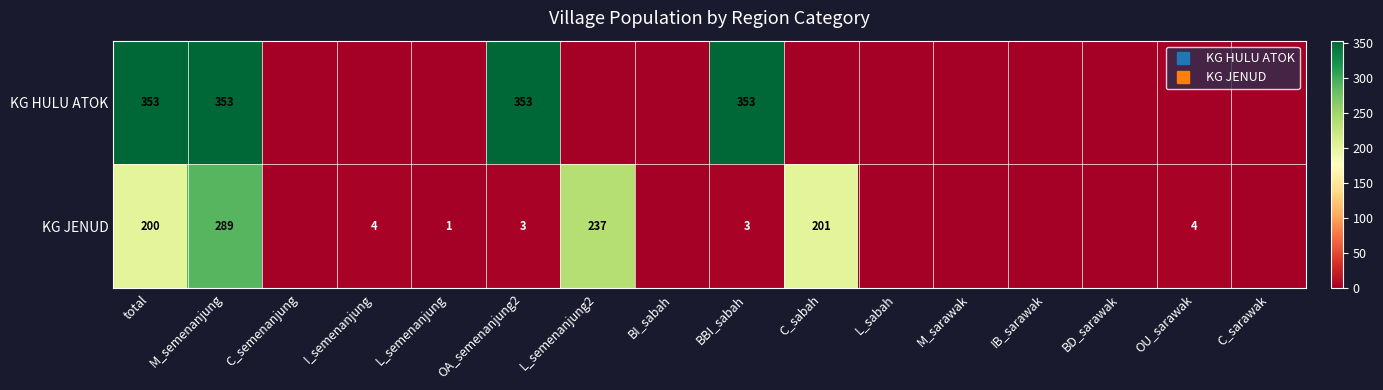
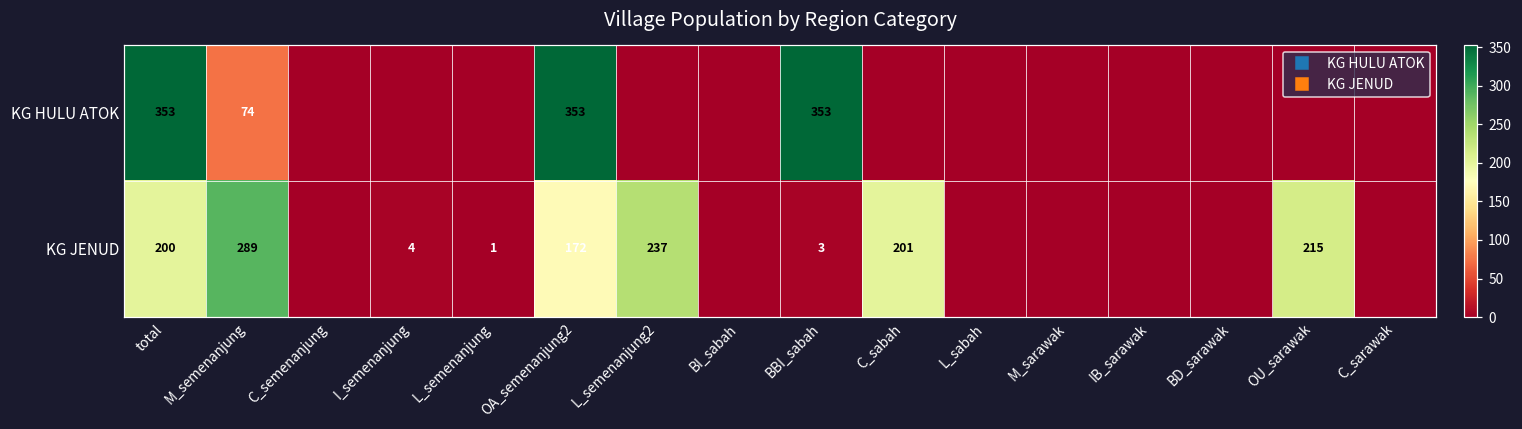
KG HULU ATOK, M_semenanjung: 353 -> 74
KG JENUD, OA_semenanjung2: 3 -> 172
KG JENUD, OU_sarawak: 4 -> 215
